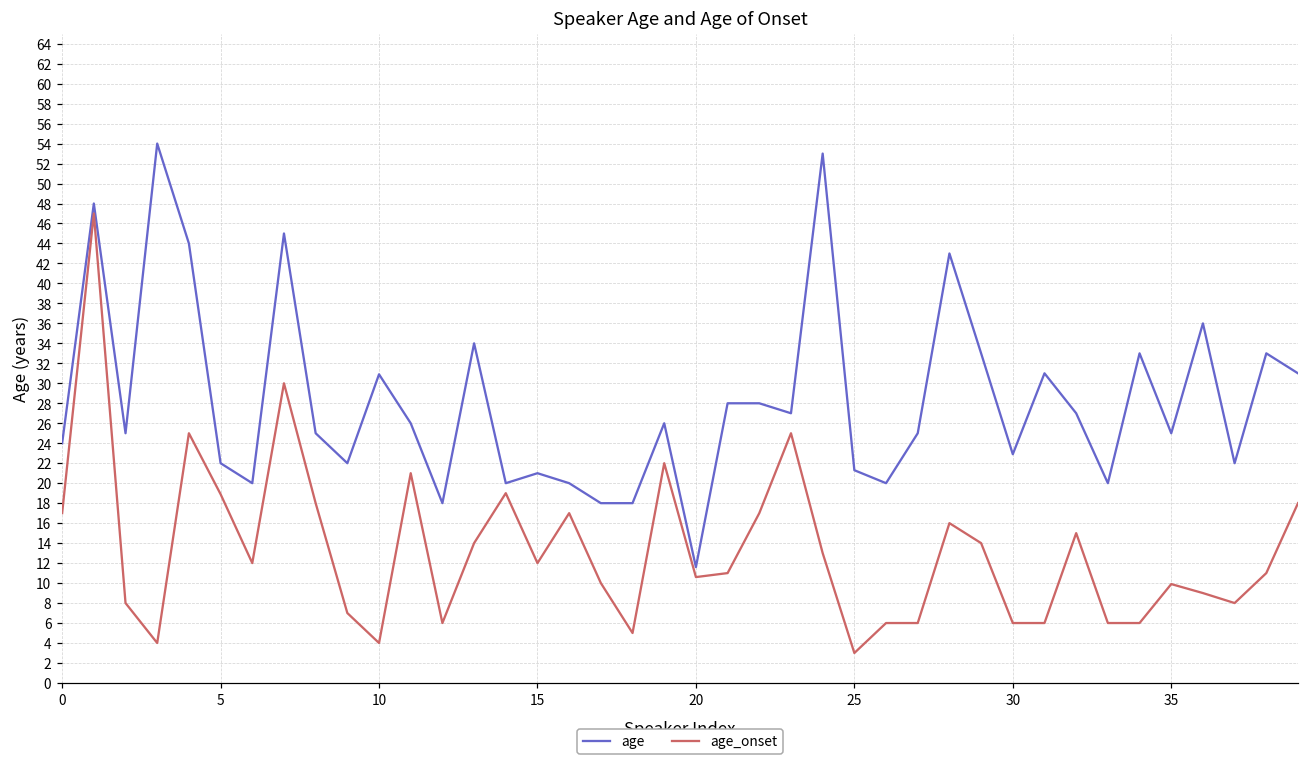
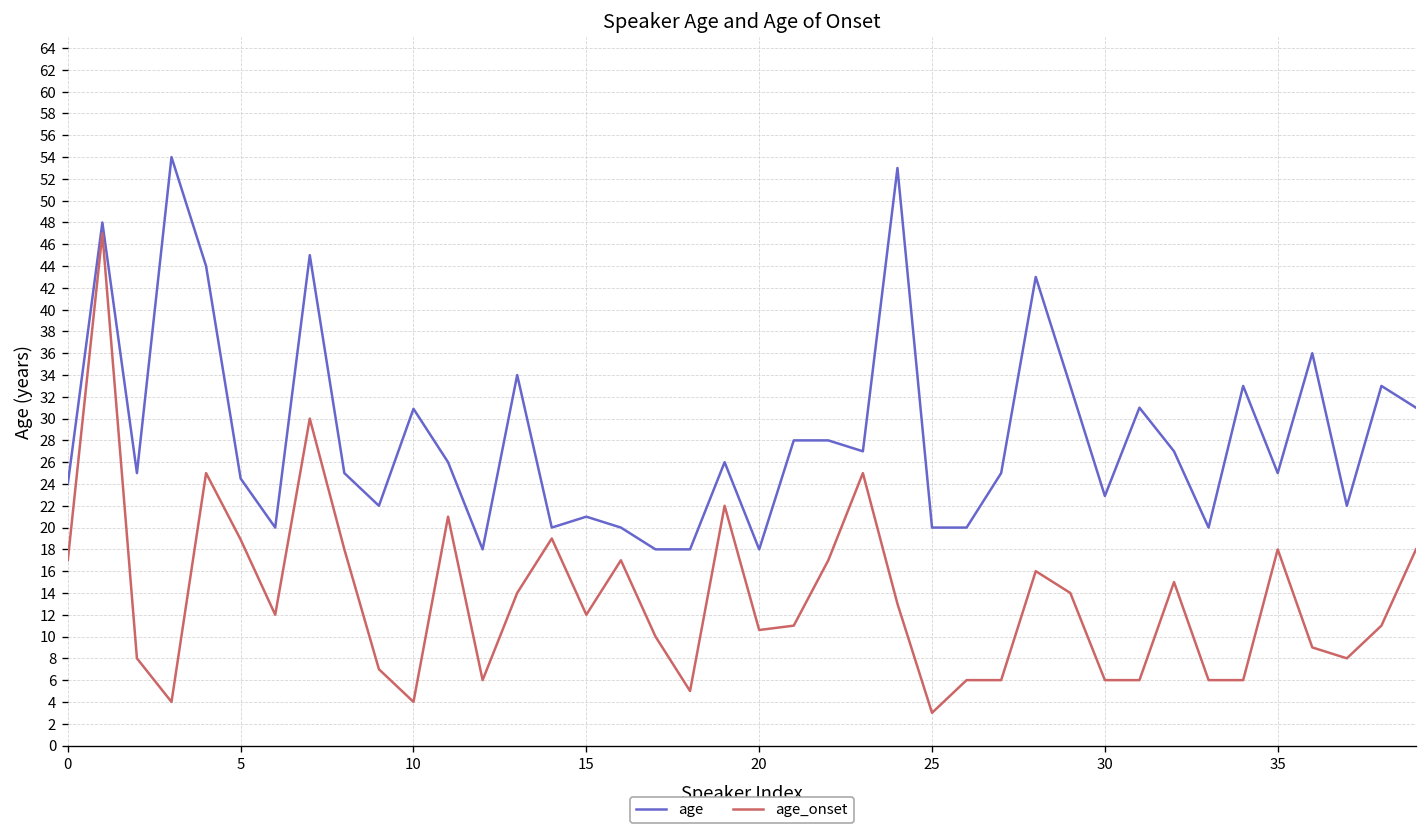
age, 5: 22 -> 25
age, 20: 12 -> 18
age, 25: 21 -> 20
age_onset, 35: 10 -> 18
